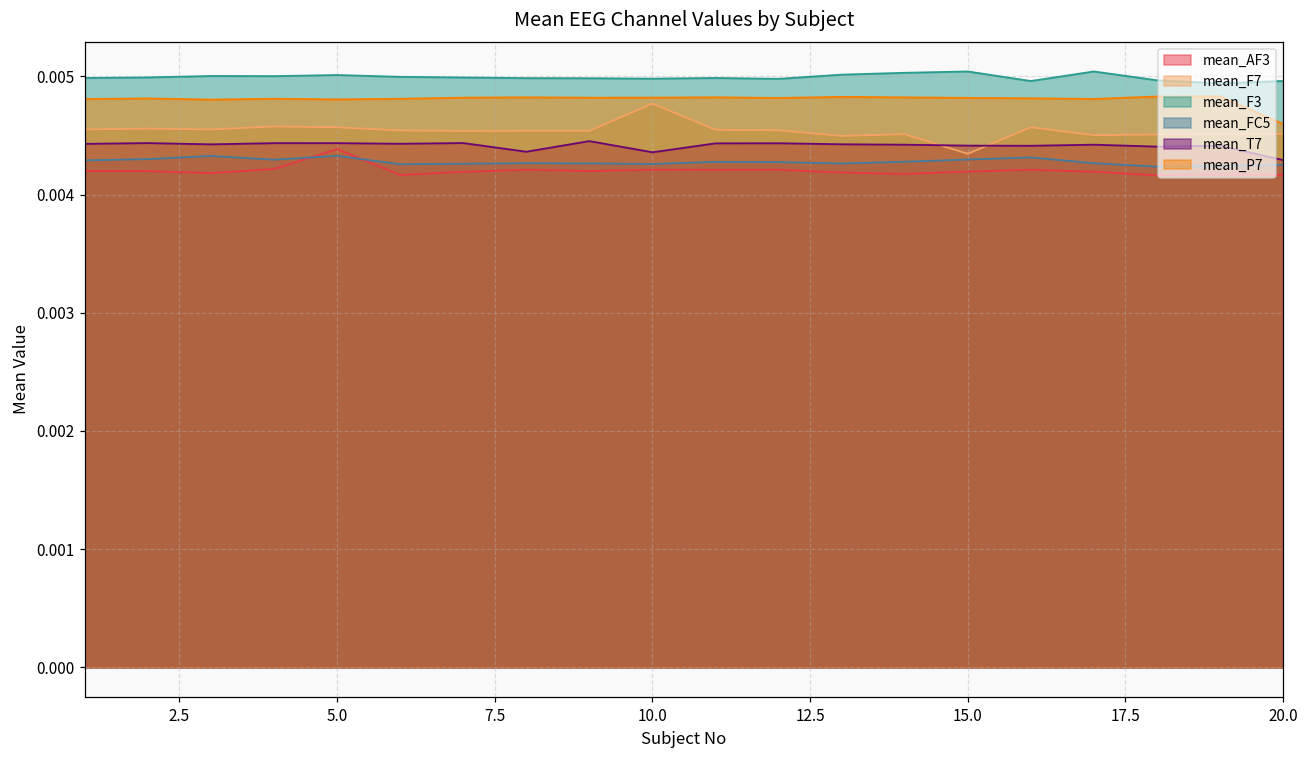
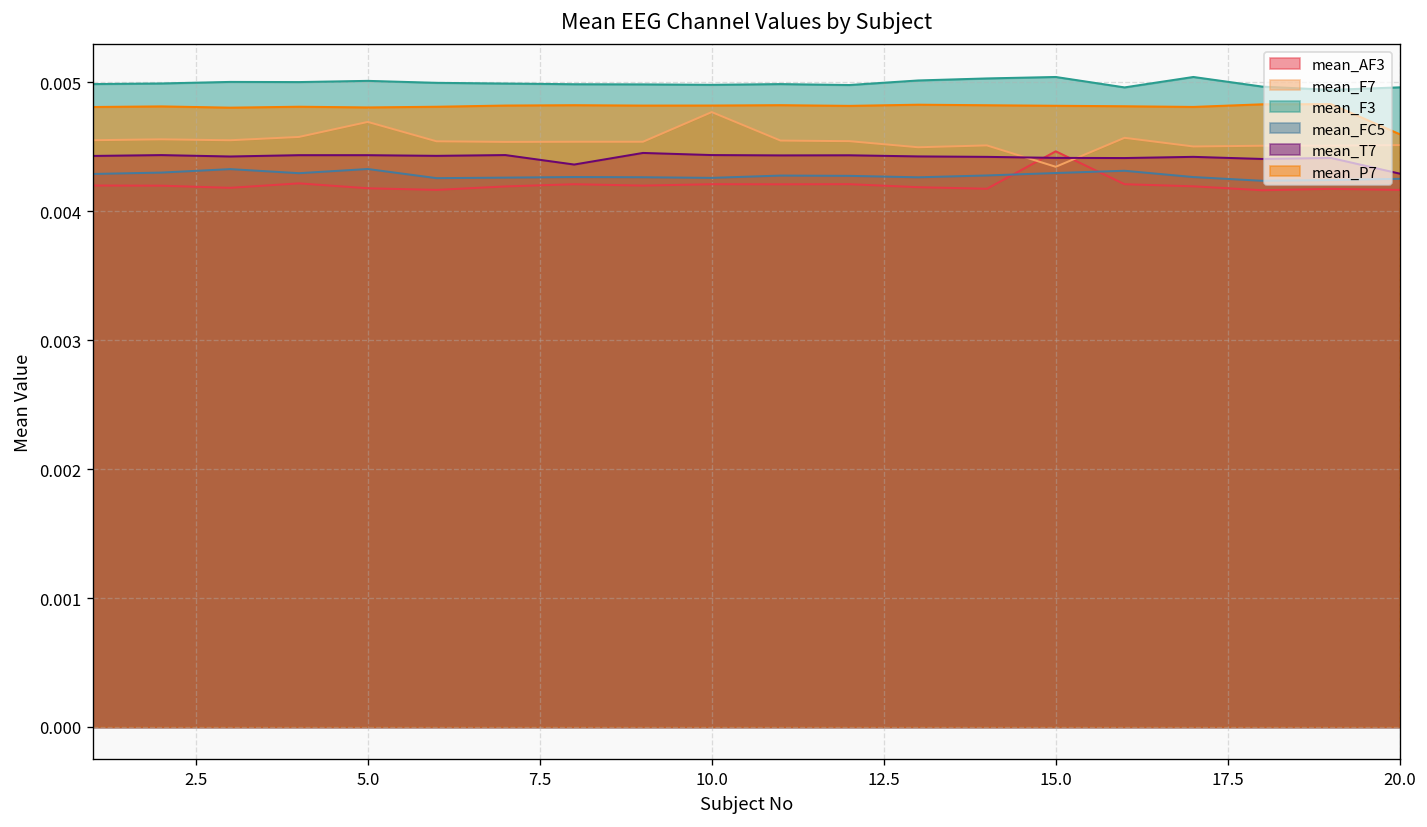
mean_AF3, 5.0: 0.00438 -> 0.00418
mean_F7, 5.0: 0.00457 -> 0.00469
mean_T7, 10.0: 0.00436 -> 0.00444
mean_AF3, 15.0: 0.00420 -> 0.00447
